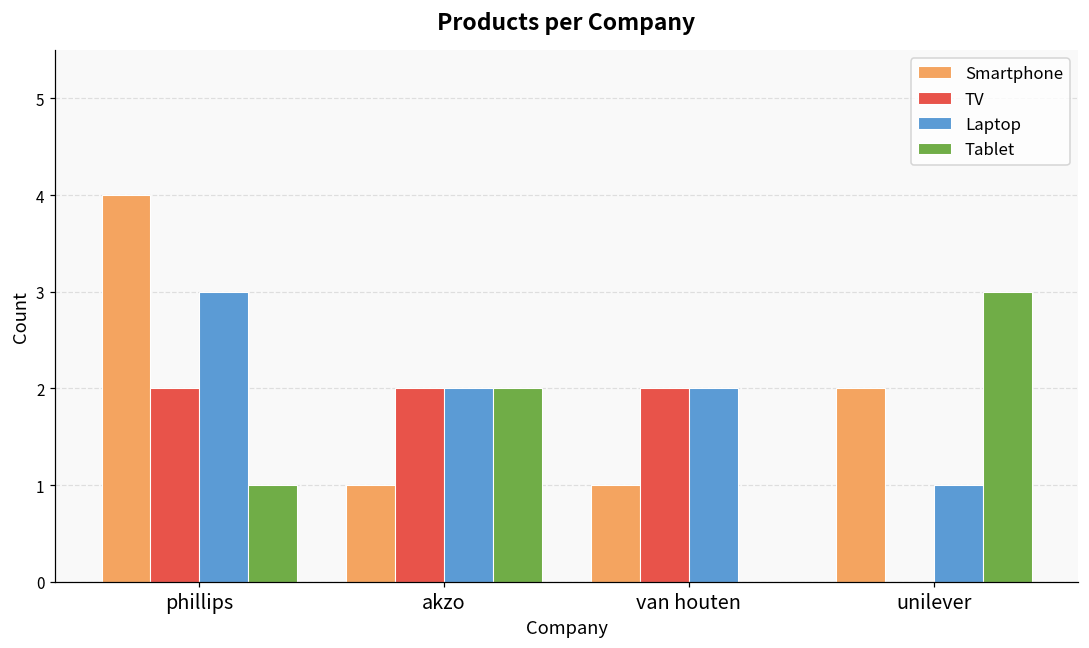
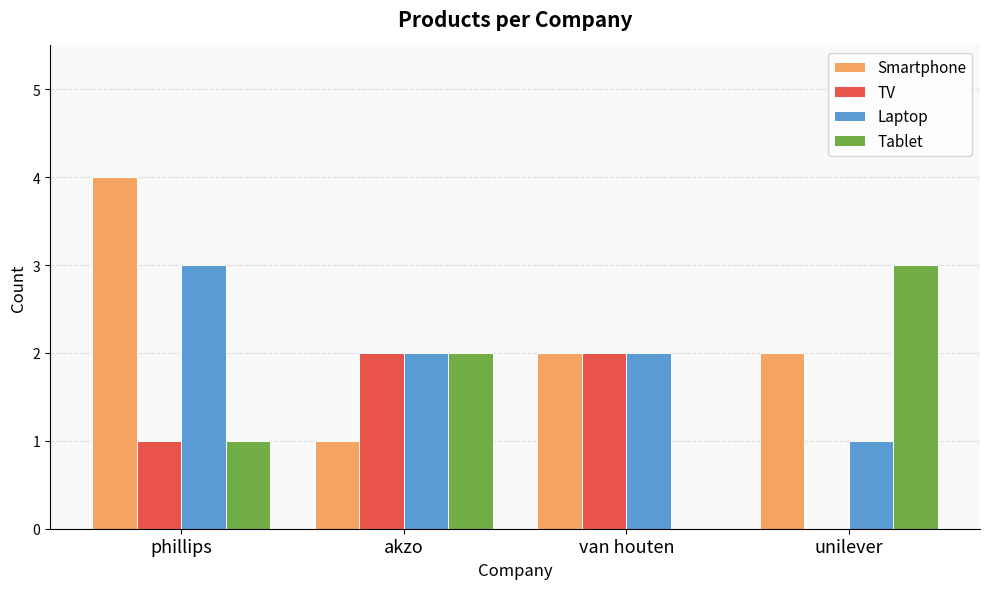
TV, phillips: 2 -> 1
Smartphone, van houten: 1 -> 2
